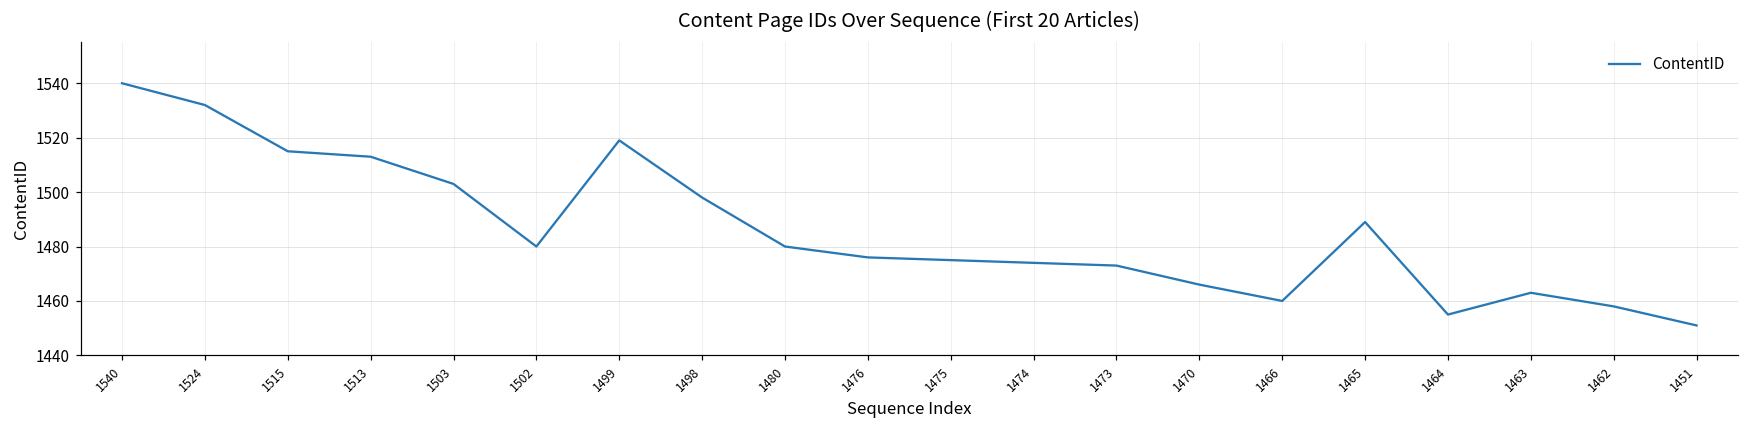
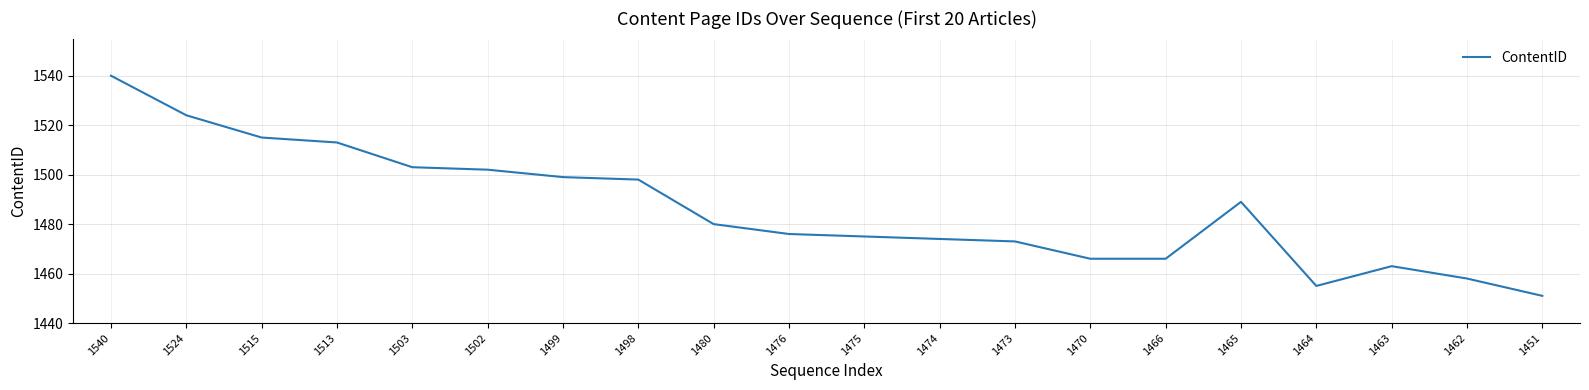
1524: 1532 -> 1524
1502: 1480 -> 1502
1499: 1519 -> 1499
1466: 1460 -> 1466
